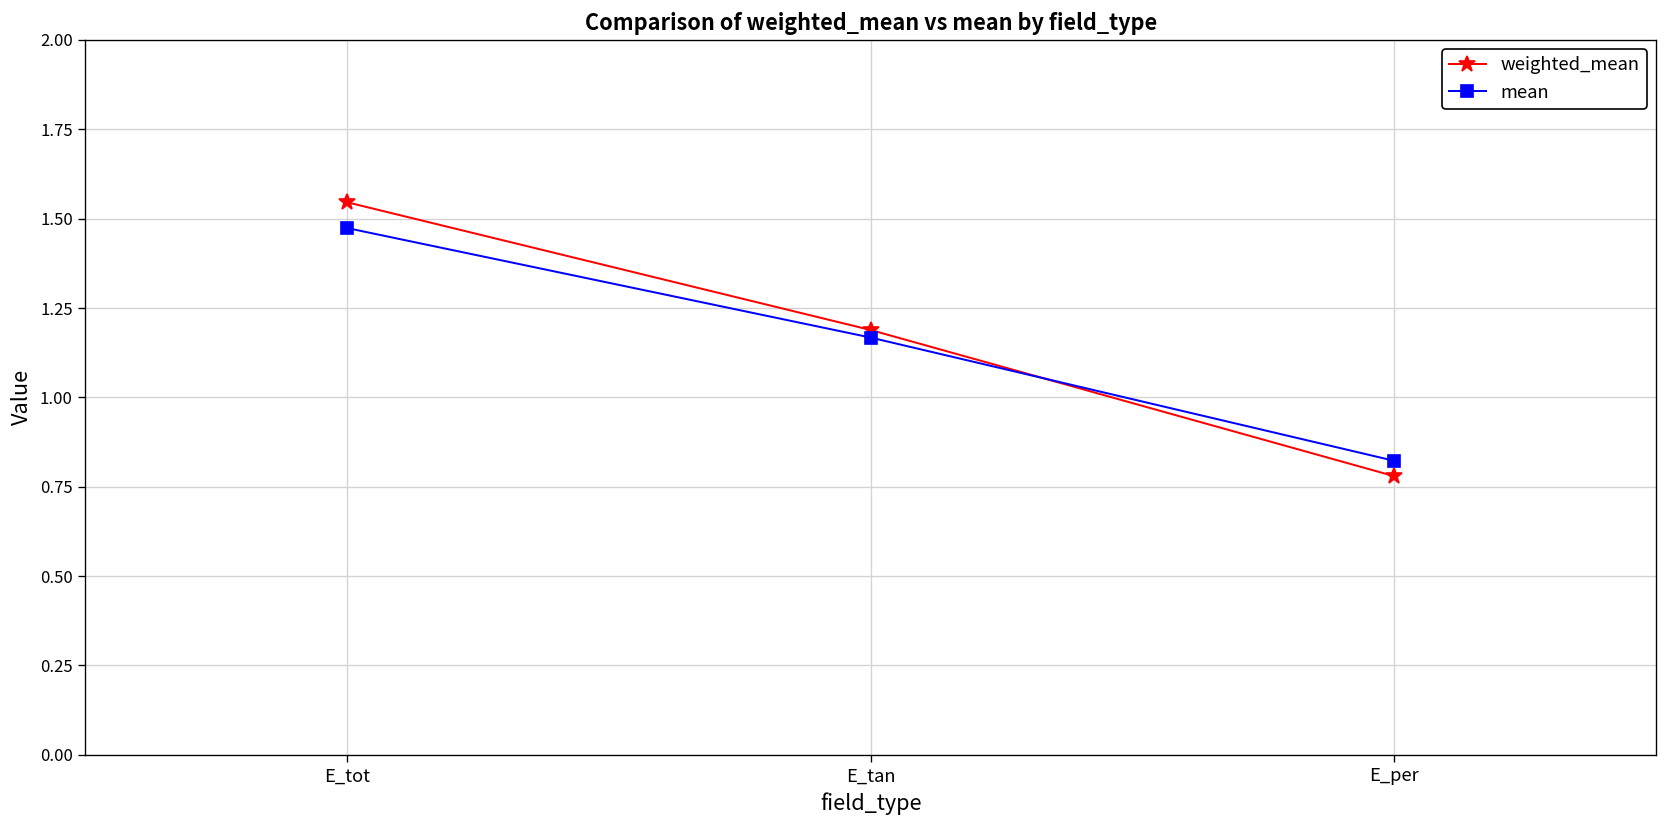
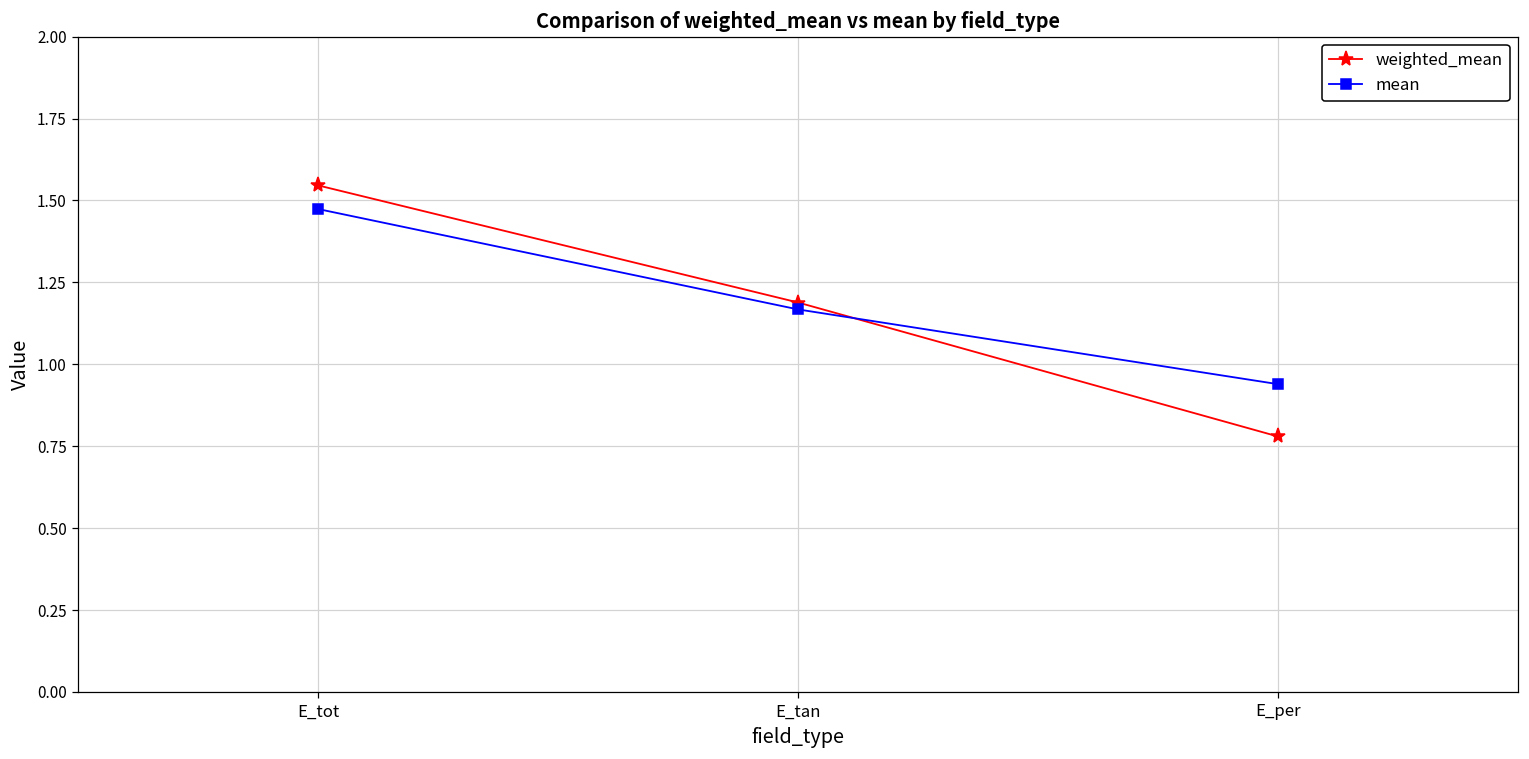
mean, E_per: 0.82 -> 0.94
